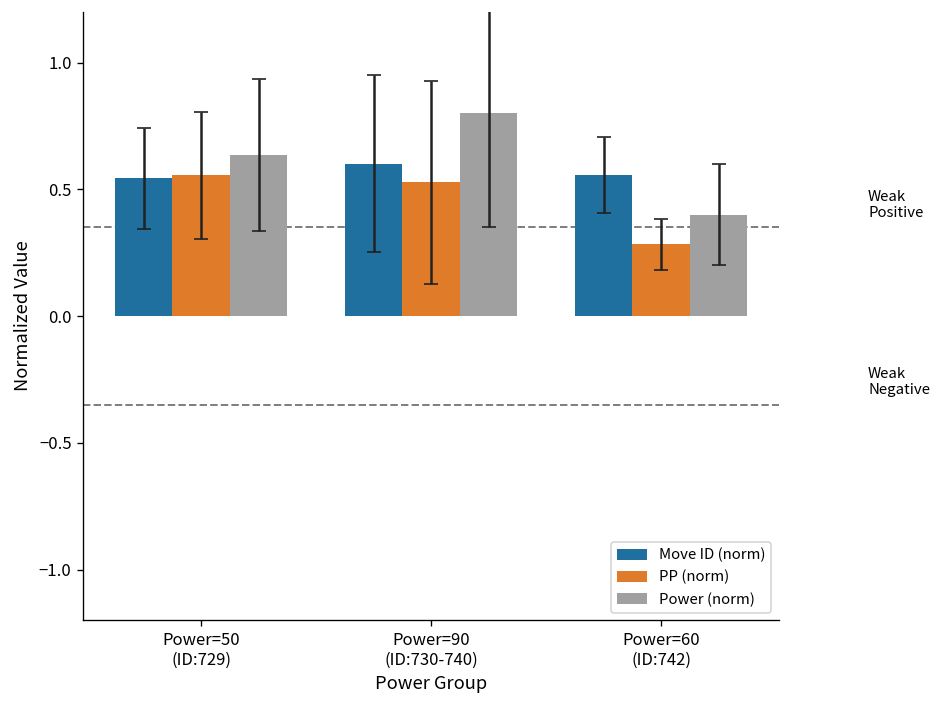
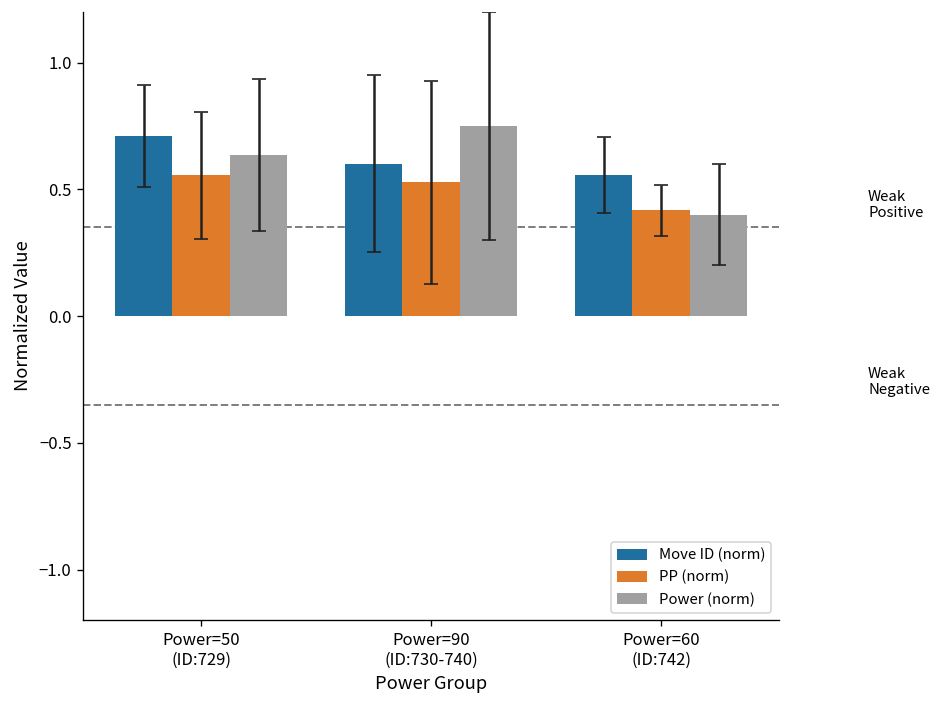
Move ID (norm), Power=50 (ID:729): 0.54 -> 0.71
Power (norm), Power=90 (ID:730-740): 0.80 -> 0.75
PP (norm), Power=60 (ID:742): 0.28 -> 0.42
